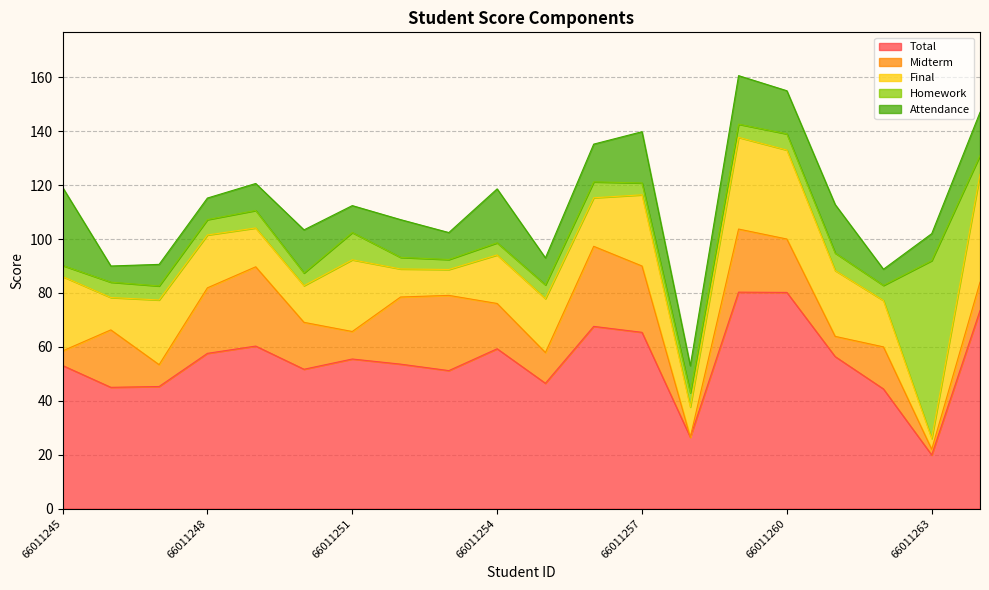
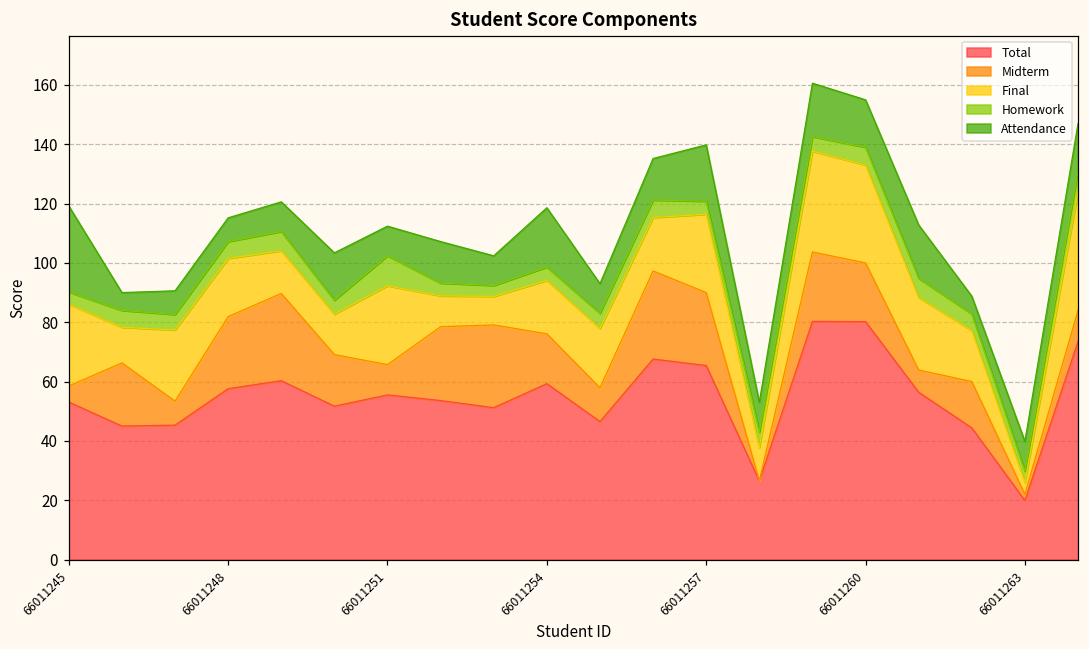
Homework, 66011263: 66 -> 4
